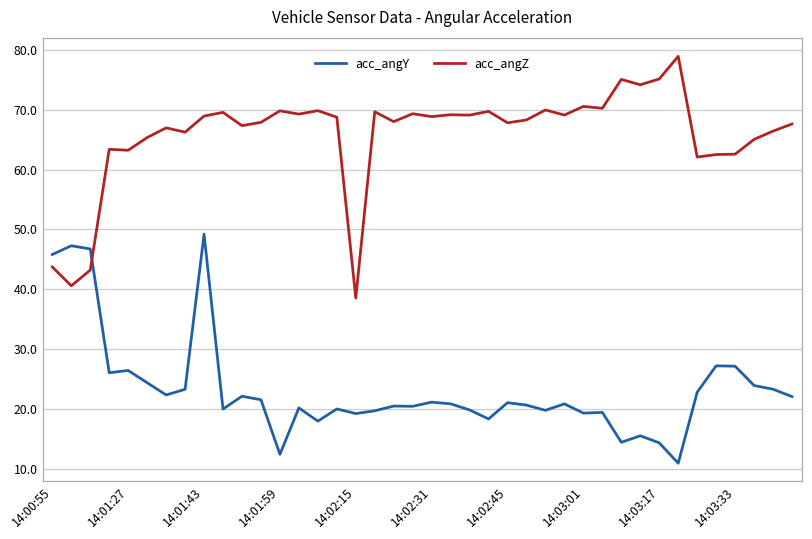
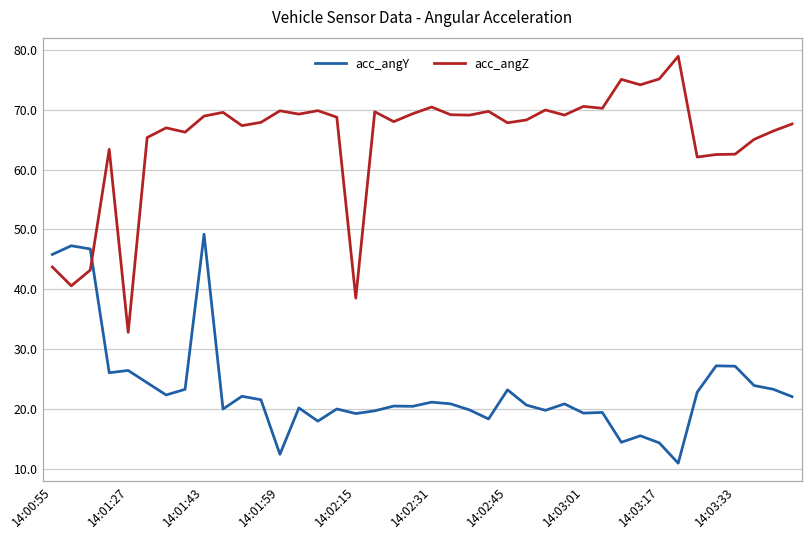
acc_angZ, 14:01:27: 63 -> 33
acc_angZ, 14:02:31: 69 -> 70
acc_angY, 14:02:45: 21 -> 23
